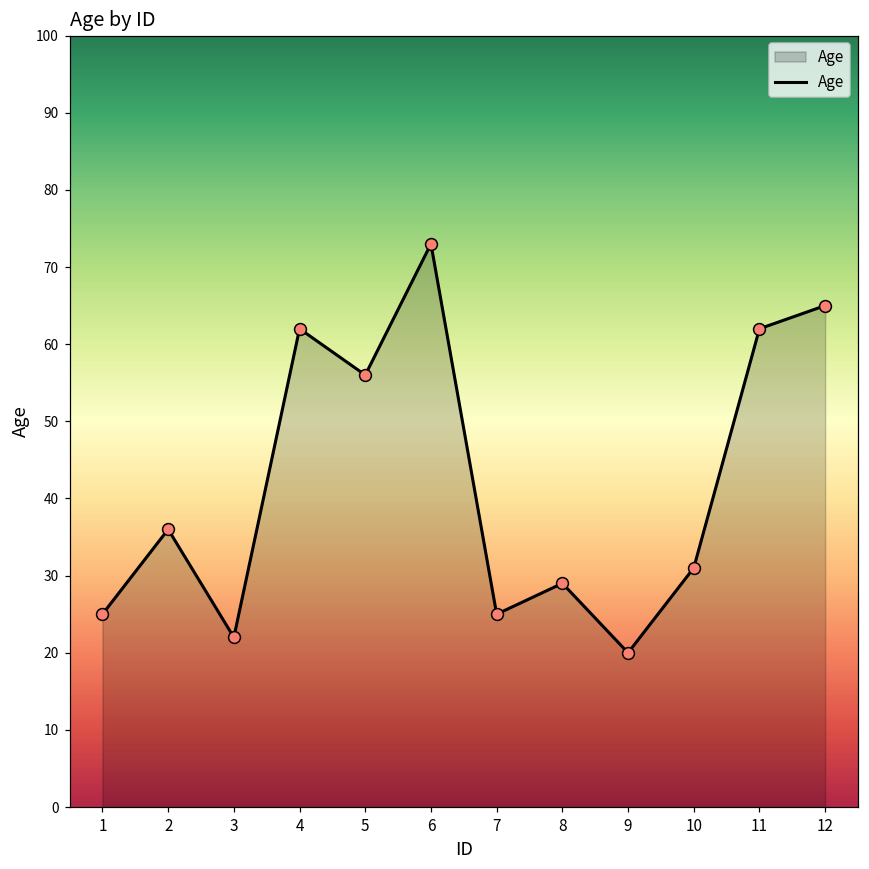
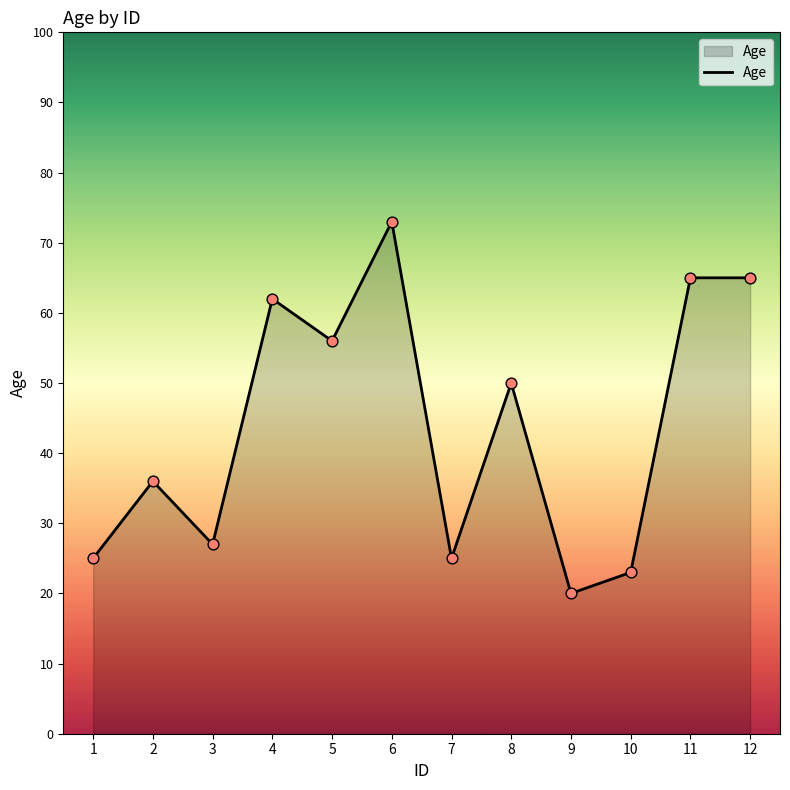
3: 22 -> 27
8: 29 -> 50
10: 31 -> 23
11: 62 -> 65
